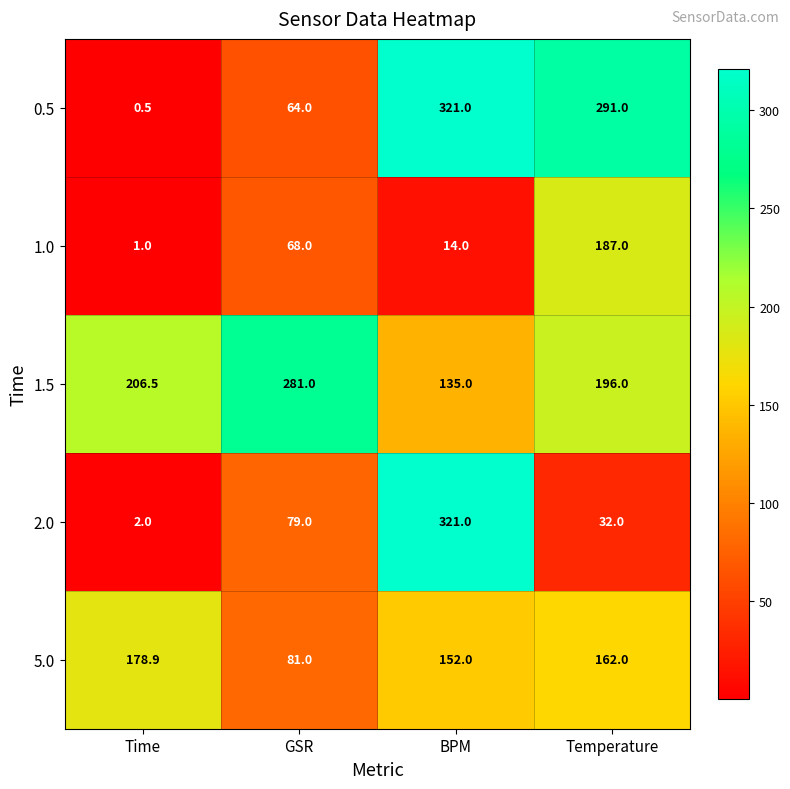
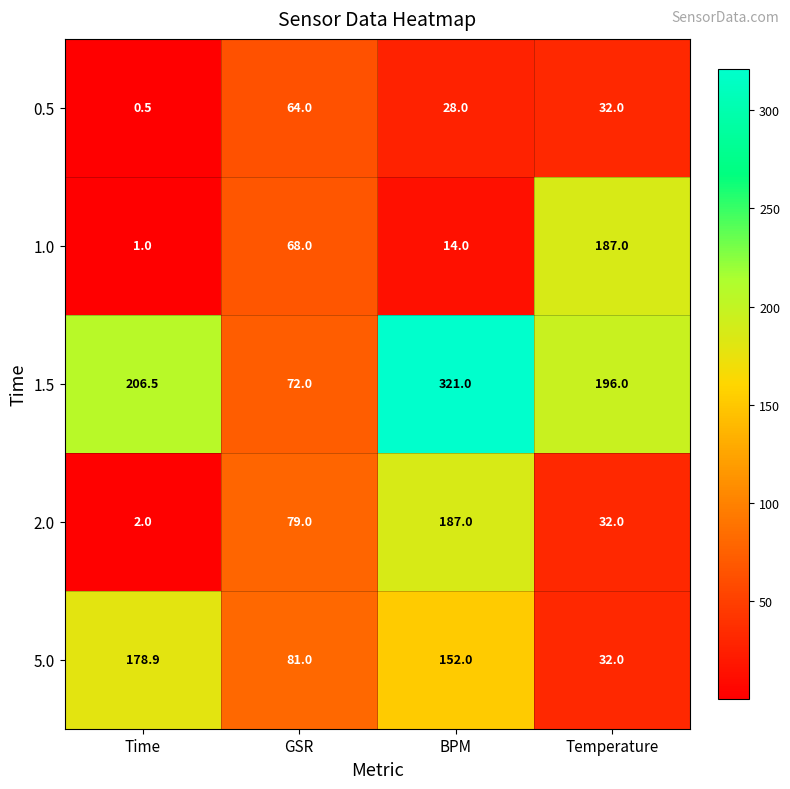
0.5, BPM: 321.0 -> 28.0
0.5, Temperature: 291.0 -> 32.0
1.5, GSR: 281.0 -> 72.0
1.5, BPM: 135.0 -> 321.0
2.0, BPM: 321.0 -> 187.0
5.0, Temperature: 162.0 -> 32.0
